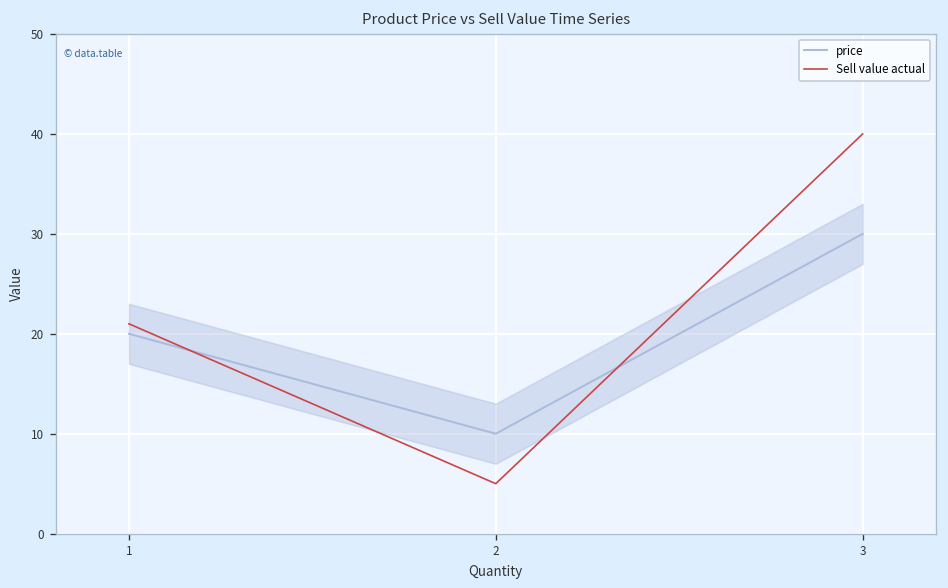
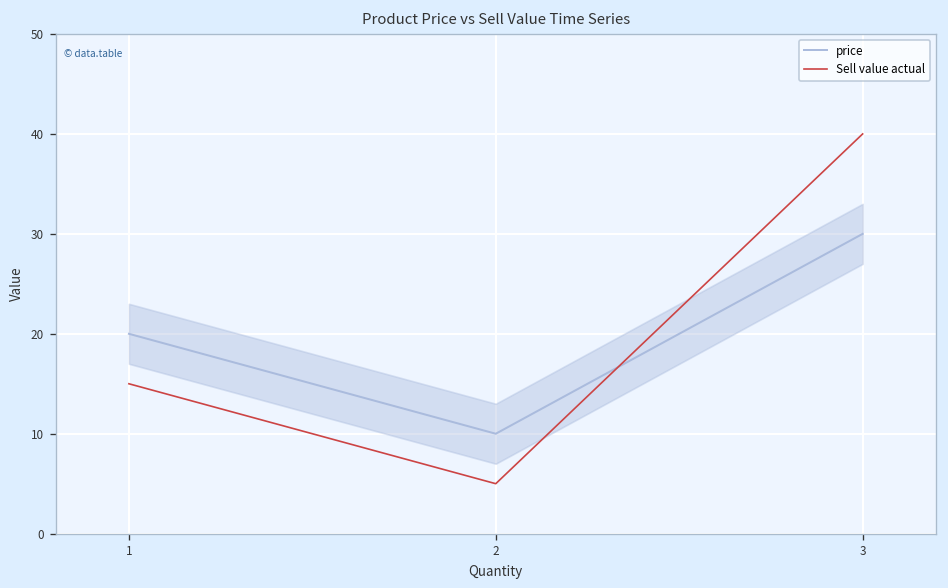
Sell value actual, 1: 21 -> 15
